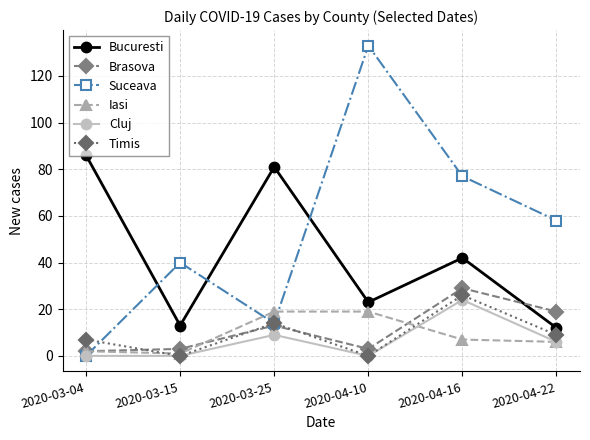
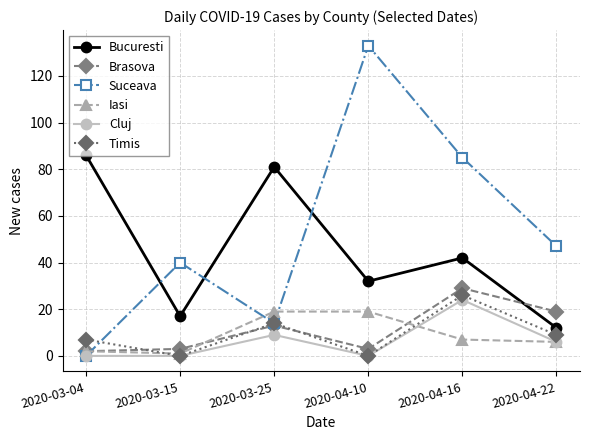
Bucuresti, 2020-03-15: 13 -> 17
Bucuresti, 2020-04-10: 23 -> 32
Suceava, 2020-04-16: 77 -> 85
Suceava, 2020-04-22: 58 -> 47
